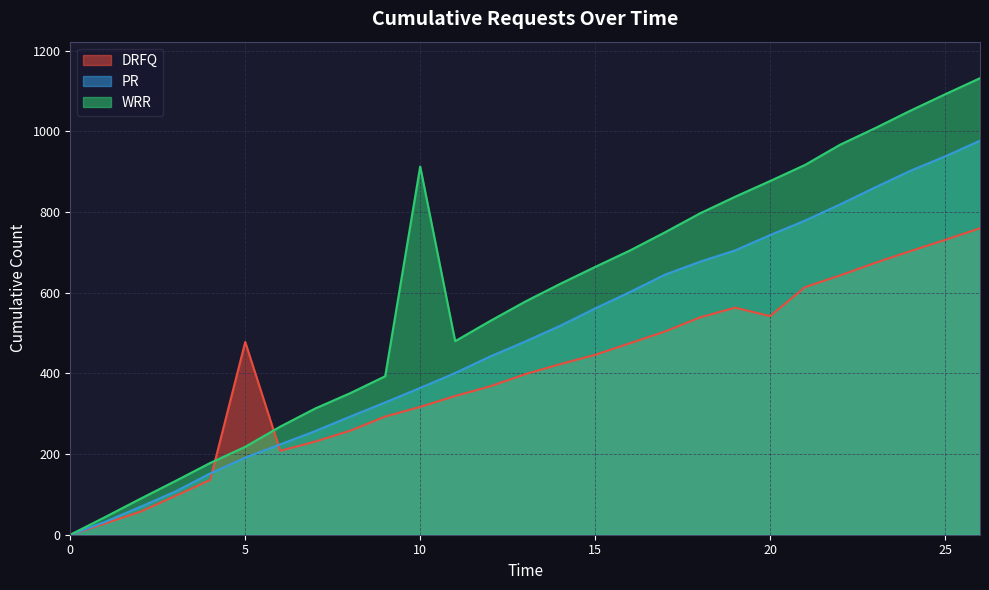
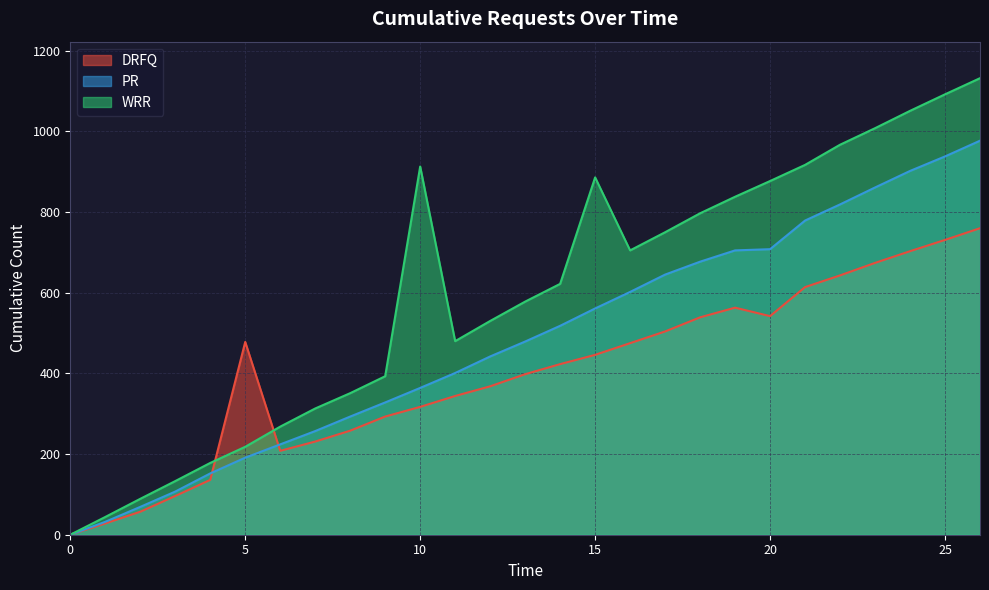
WRR, 15: 660 -> 890
PR, 20: 740 -> 710
